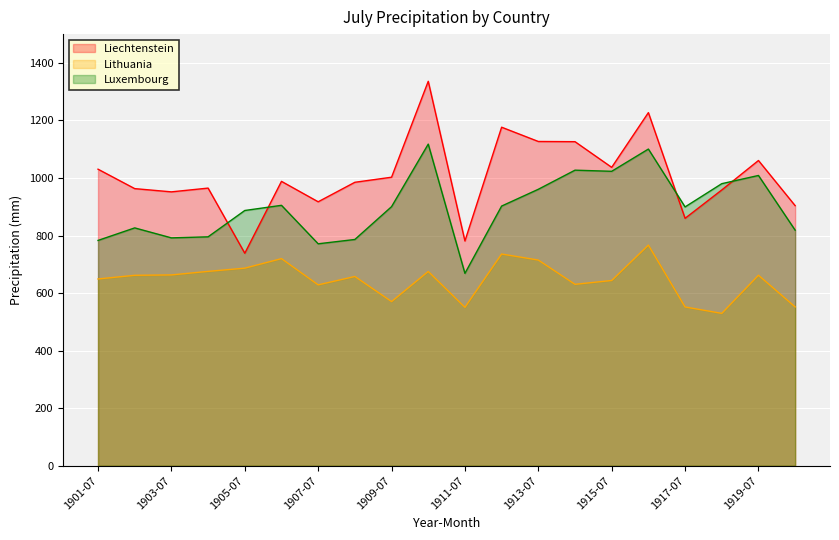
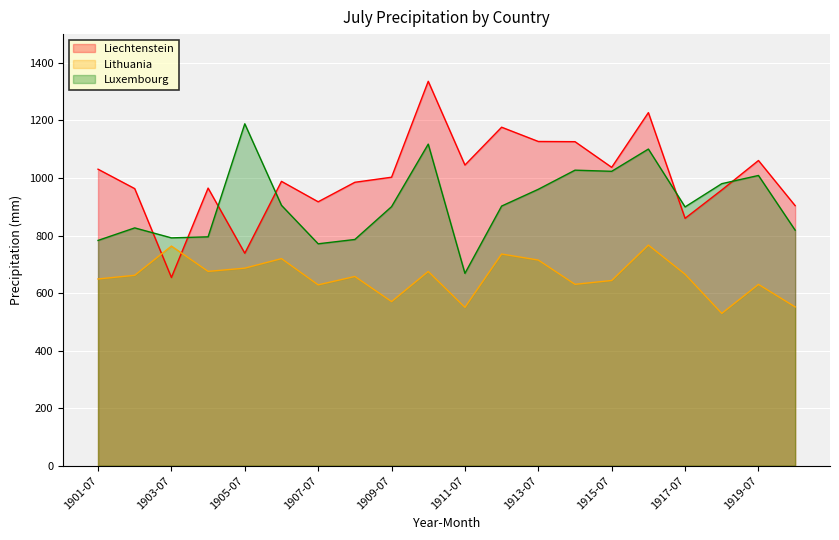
Liechtenstein, 1903-07: 950 -> 650
Lithuania, 1903-07: 660 -> 760
Luxembourg, 1905-07: 890 -> 1190
Liechtenstein, 1911-07: 780 -> 1050
Lithuania, 1917-07: 550 -> 670
Lithuania, 1919-07: 660 -> 630
